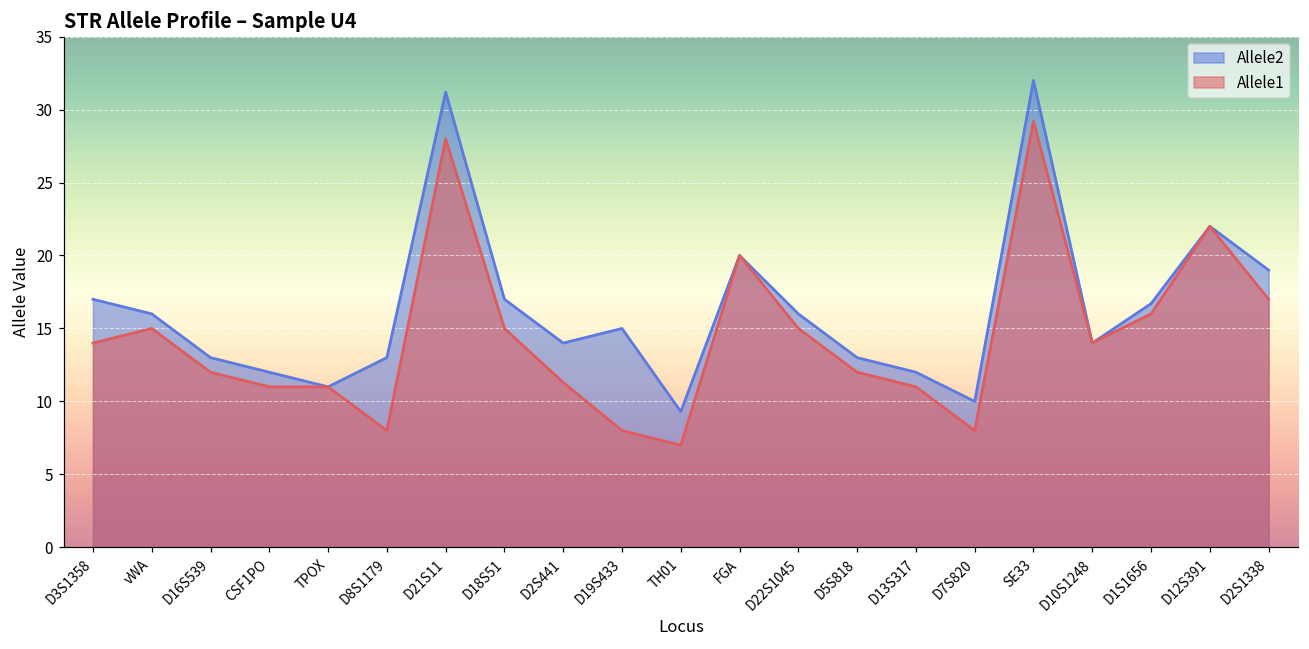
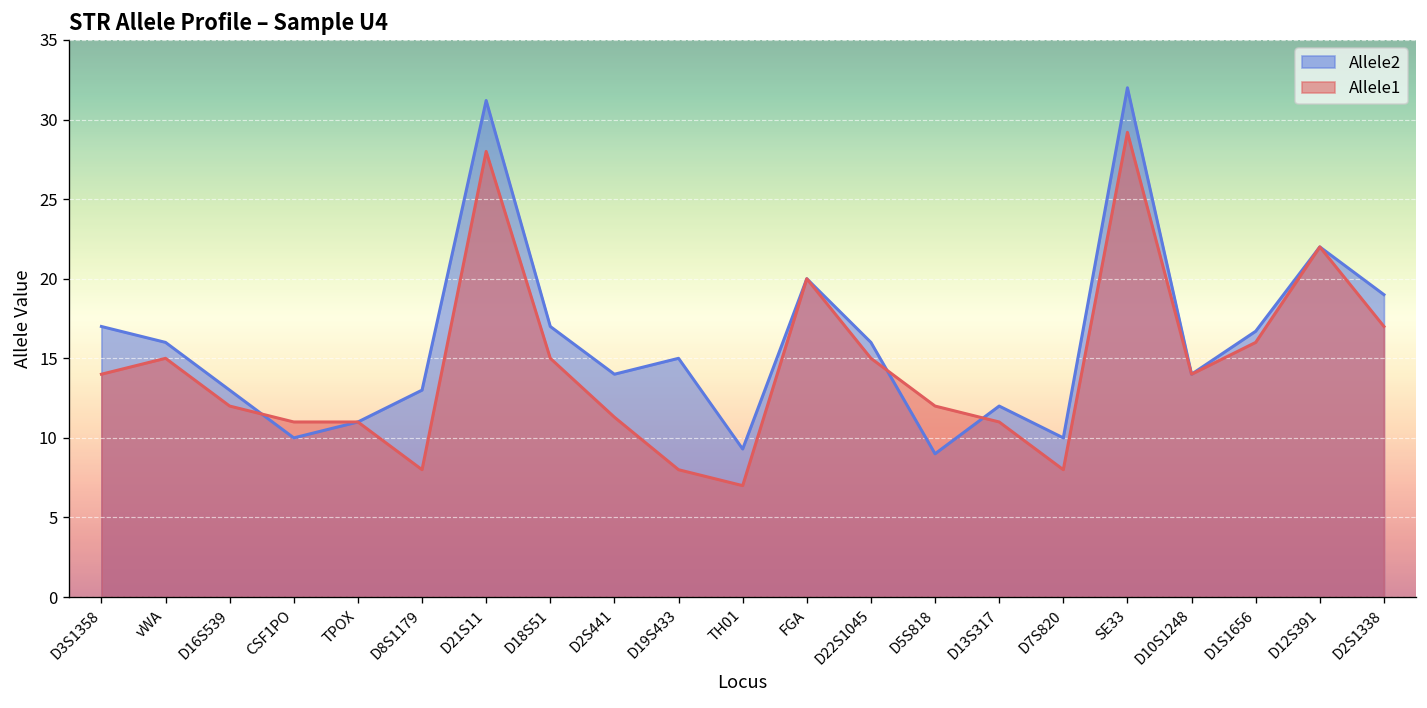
Allele2, CSF1PO: 12 -> 10
Allele2, D5S818: 13 -> 9
